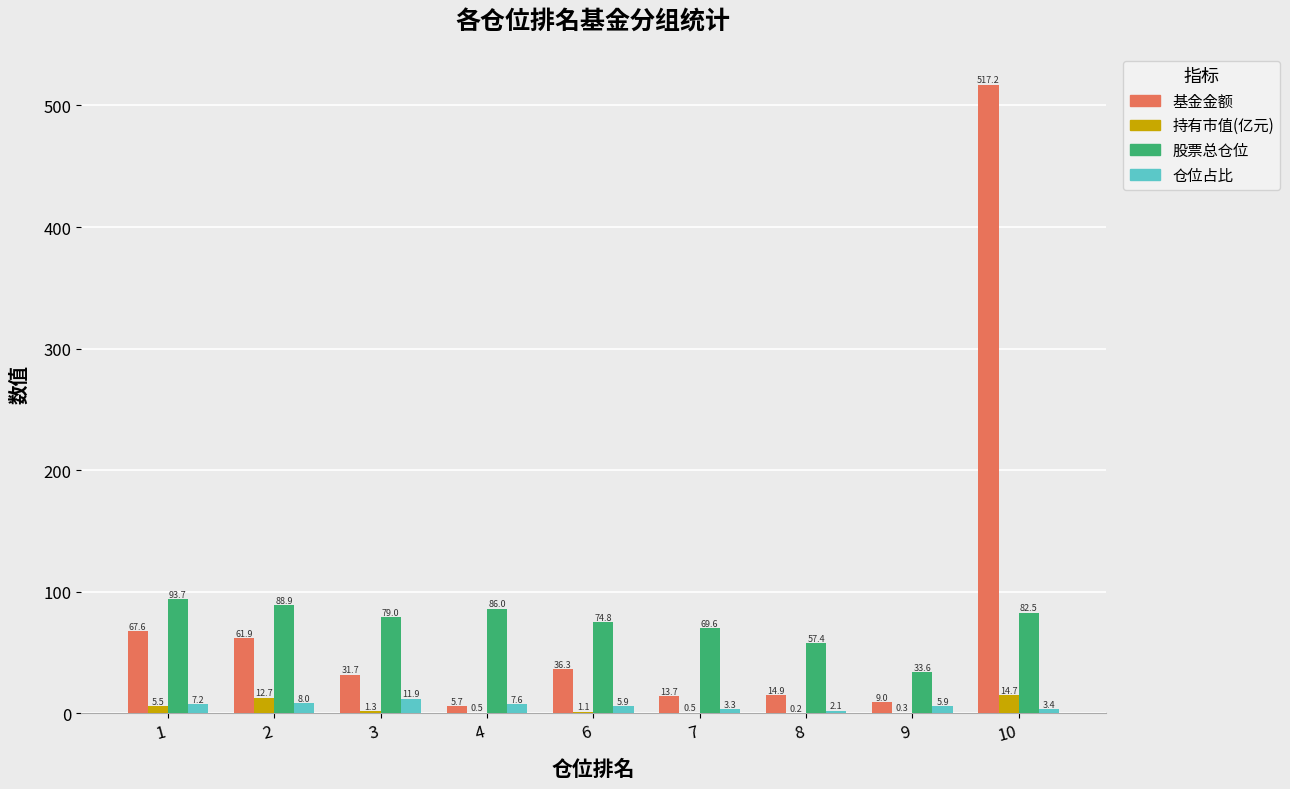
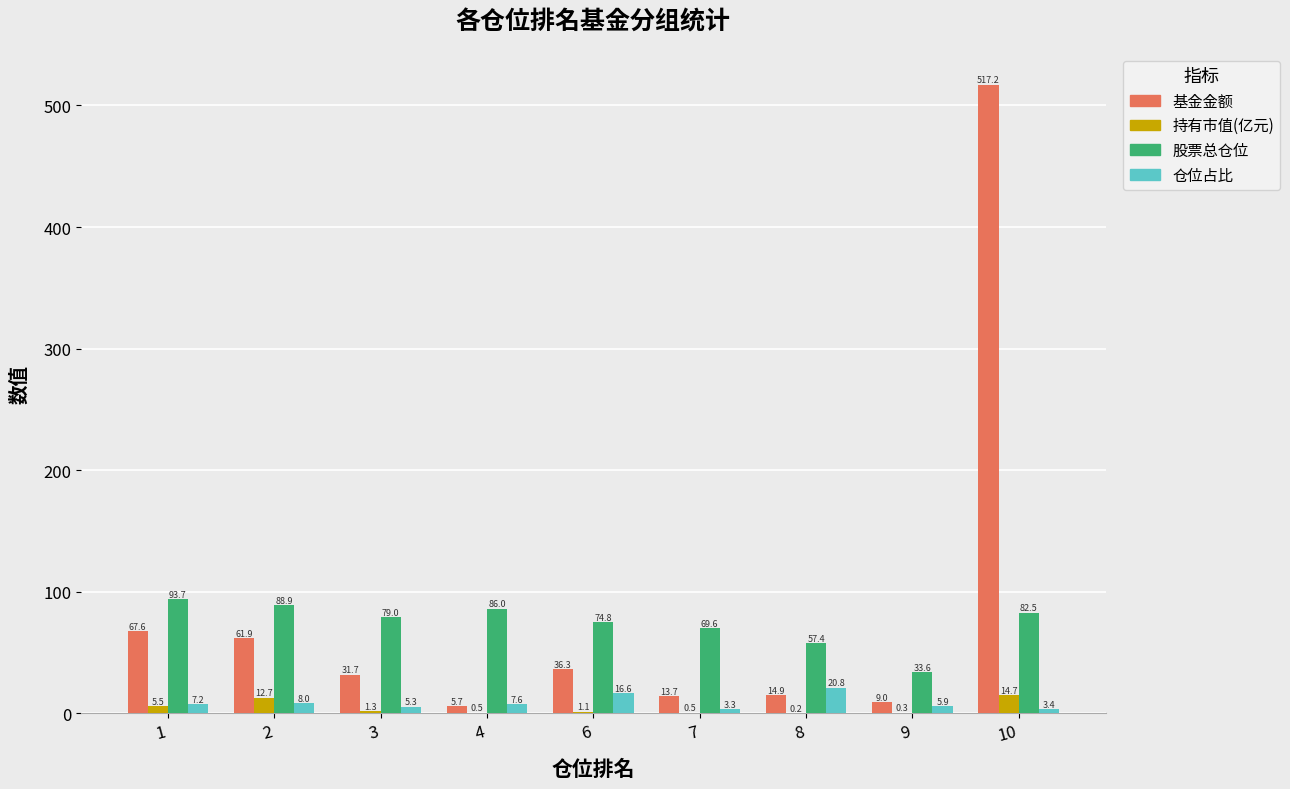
仓位占比, 3: 11.9 -> 5.3
仓位占比, 6: 5.9 -> 16.6
仓位占比, 8: 2.1 -> 20.8
